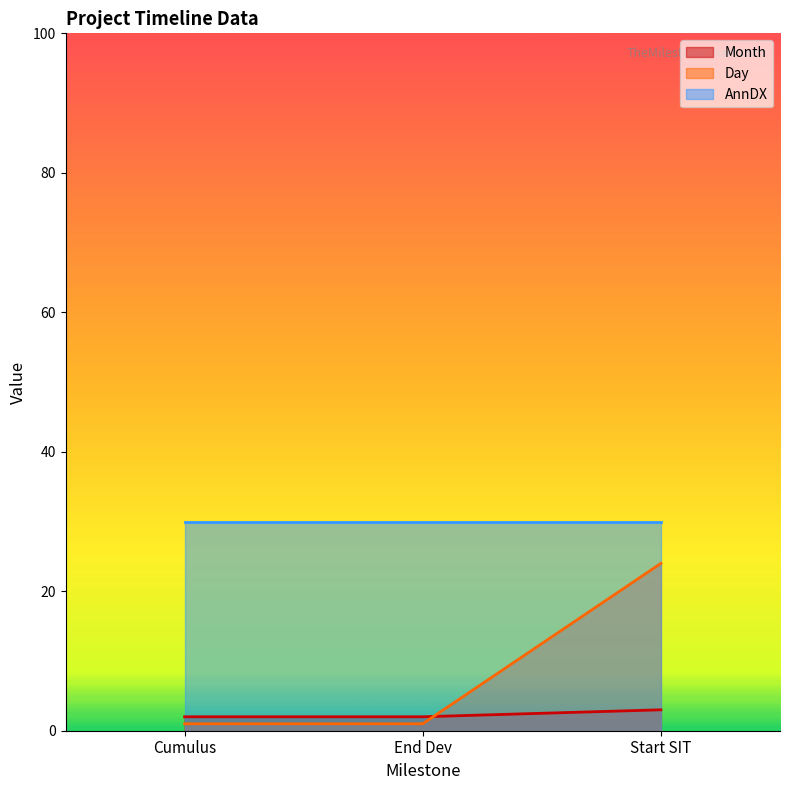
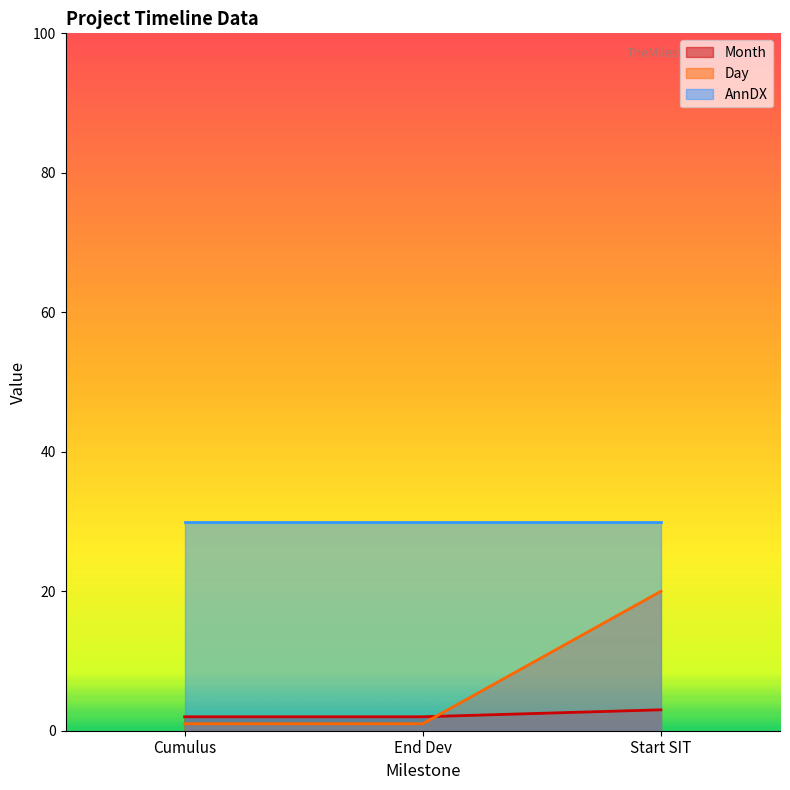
Day, Start SIT: 24 -> 20
